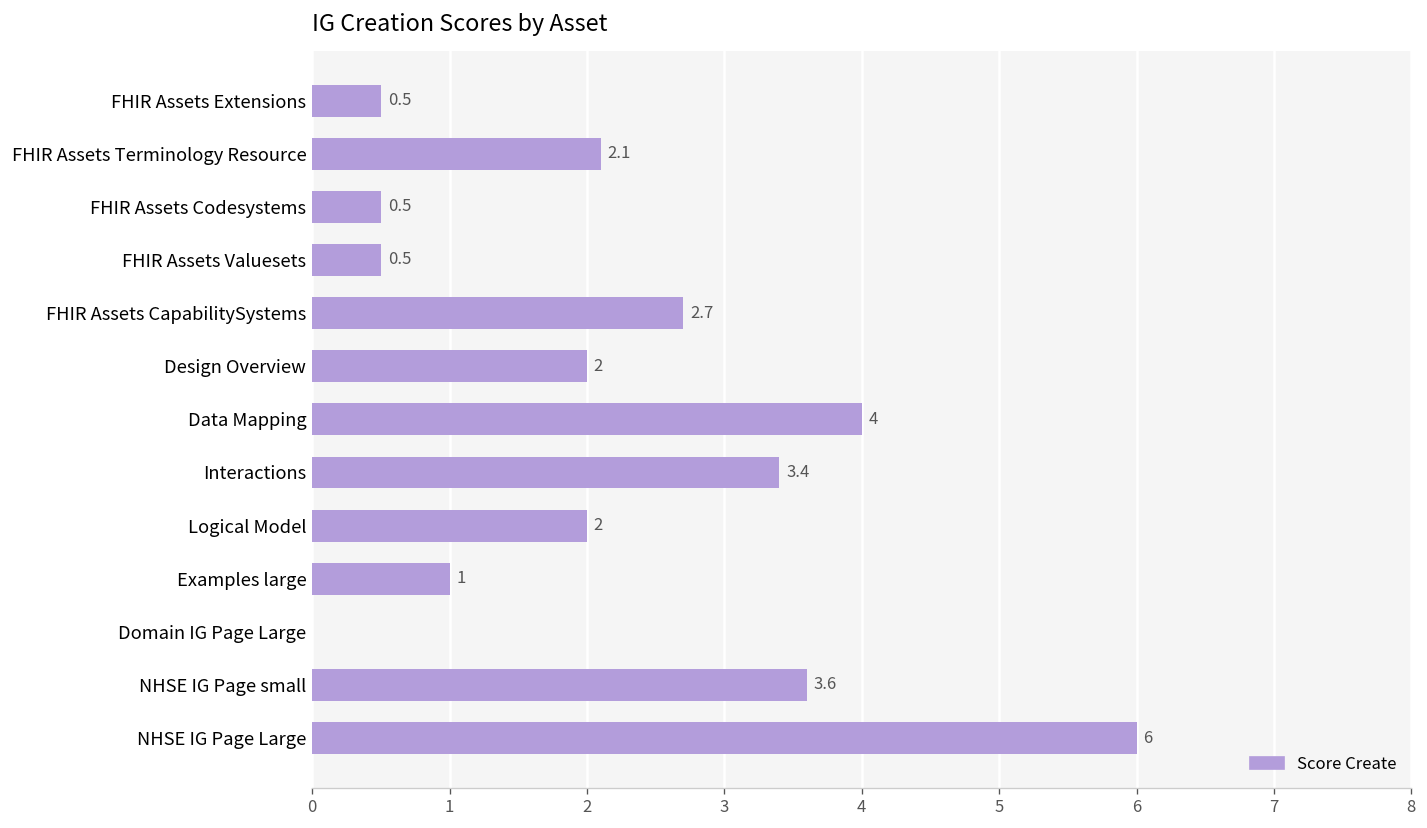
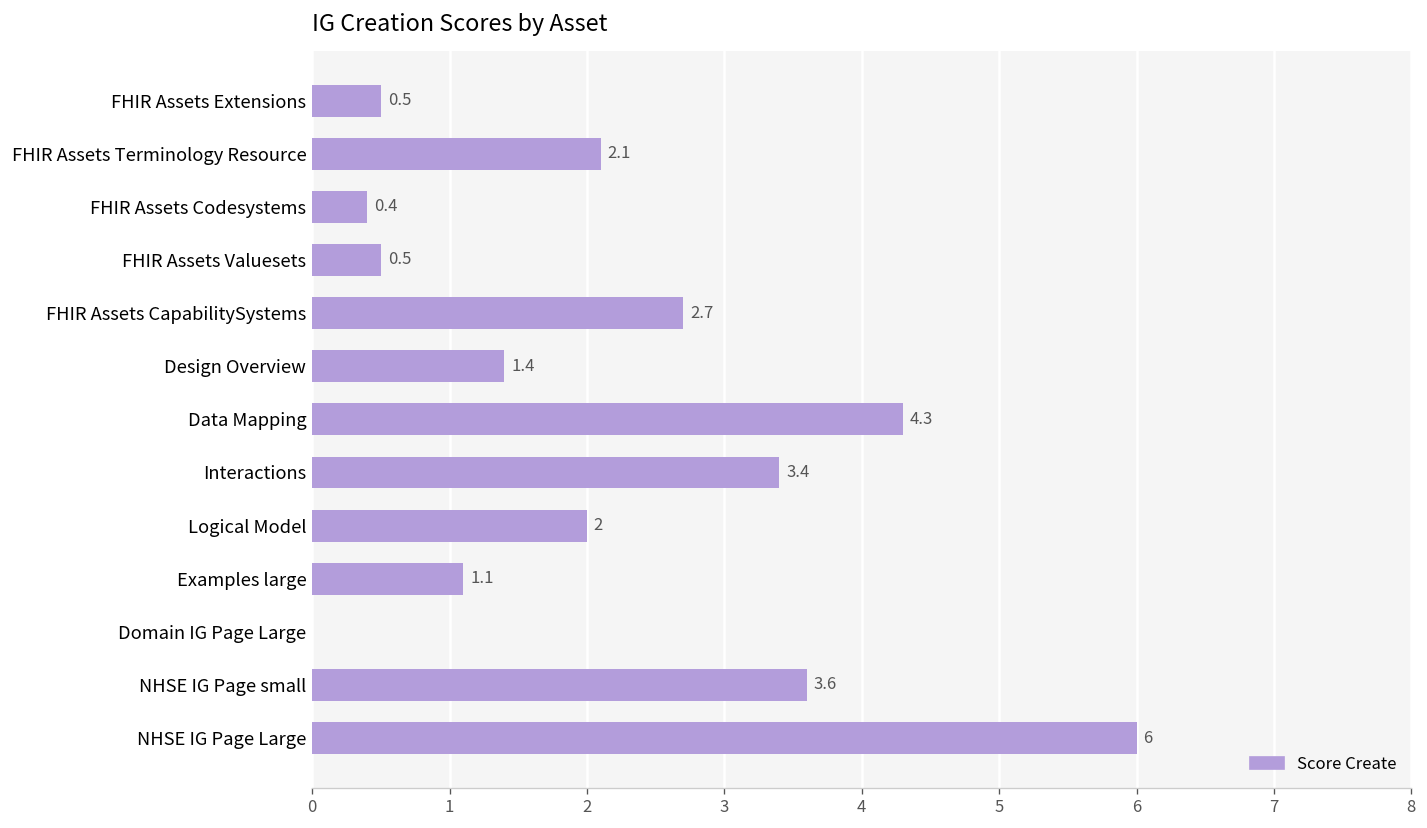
FHIR Assets Codesystems: 0.5 -> 0.4
Design Overview: 2 -> 1.4
Data Mapping: 4 -> 4.3
Examples large: 1 -> 1.1
